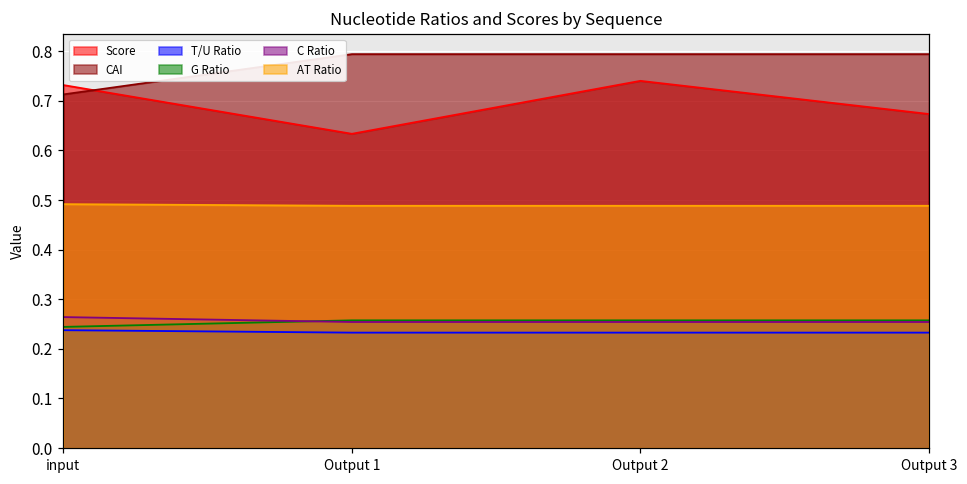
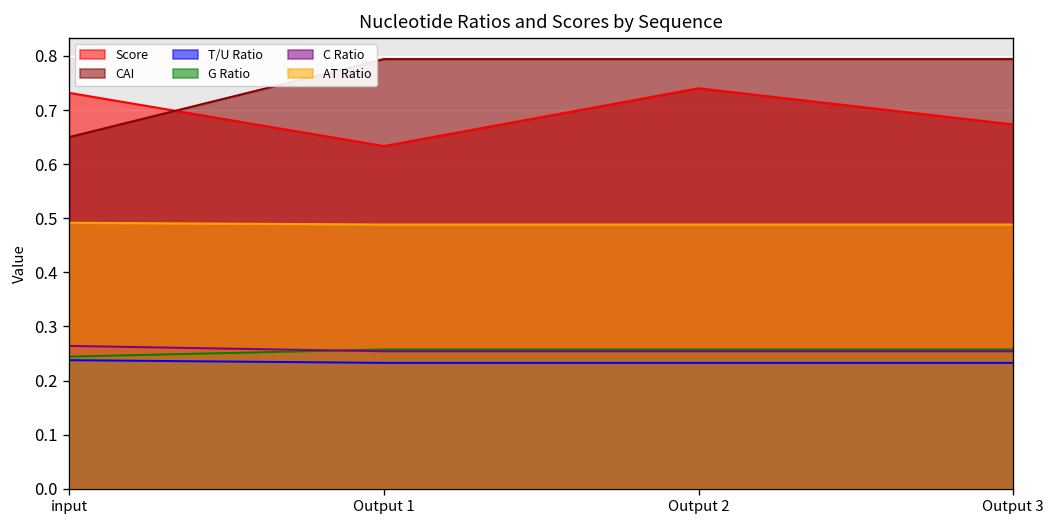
CAI, input: 0.71 -> 0.65
